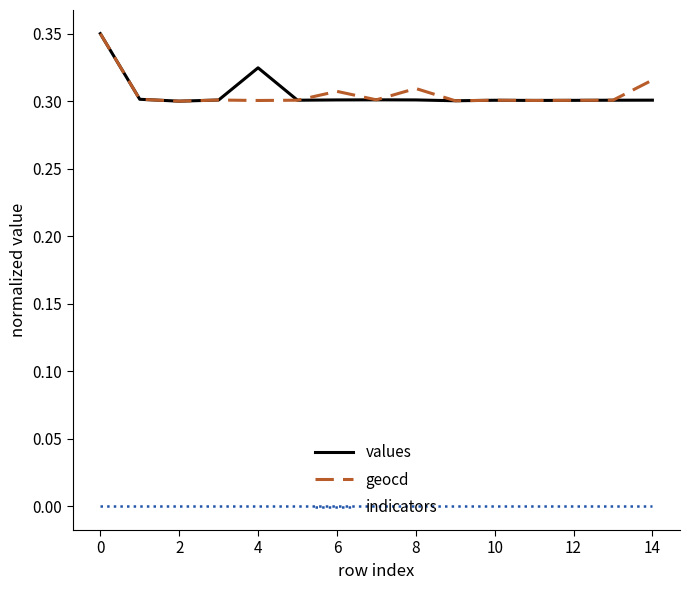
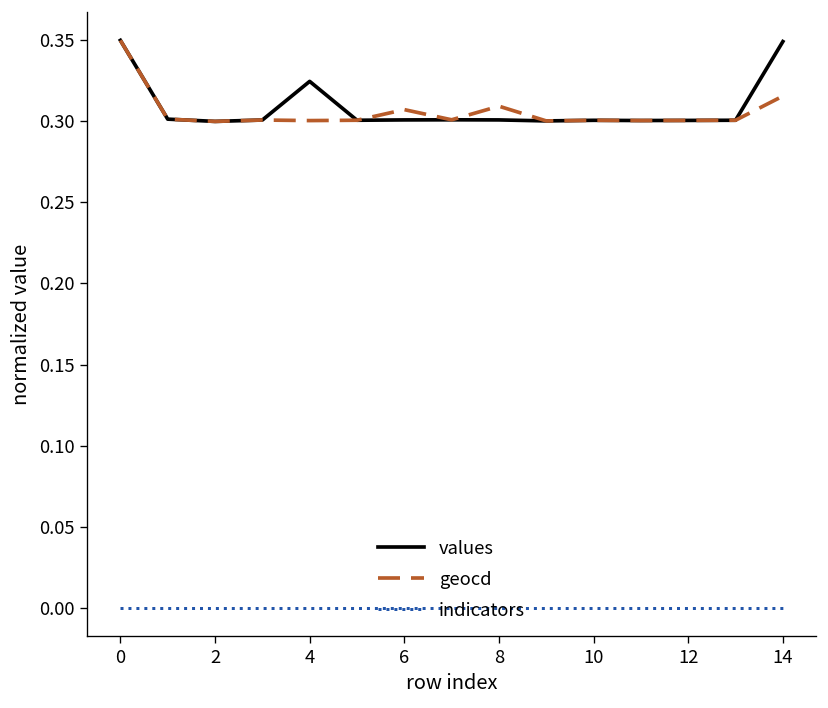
values, 14: 0.301 -> 0.349
